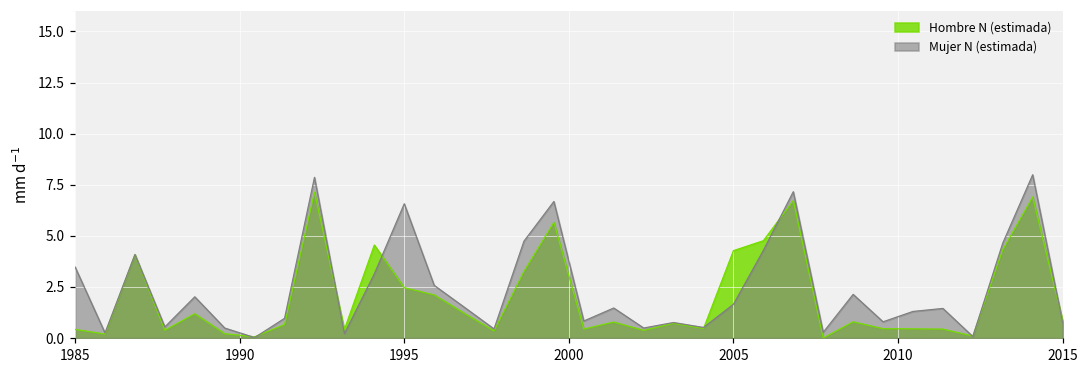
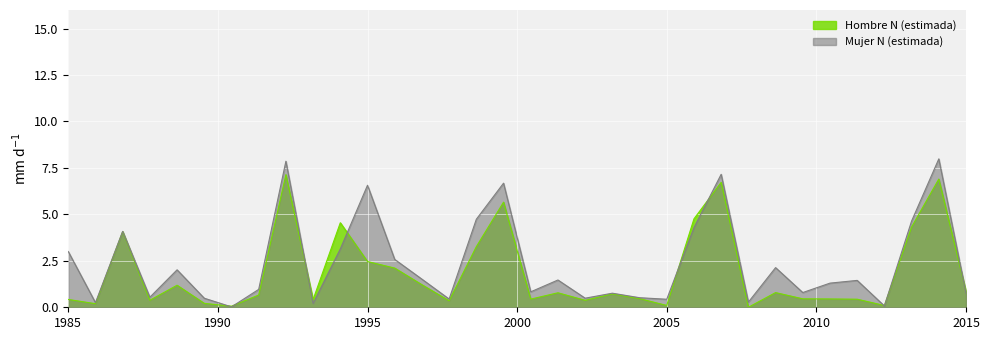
Mujer N (estimada), 1985: 3.5 -> 3.0
Hombre N (estimada), 2005: 4.3 -> 0.1
Mujer N (estimada), 2005: 1.7 -> 0.4
